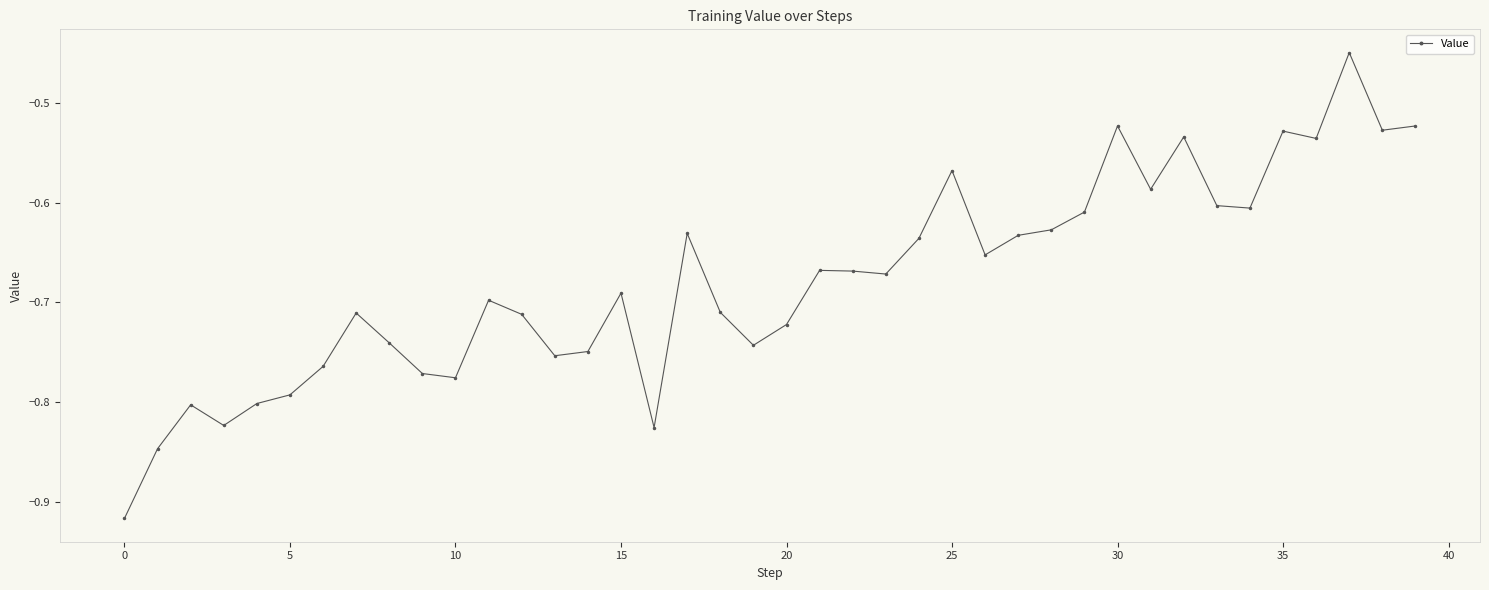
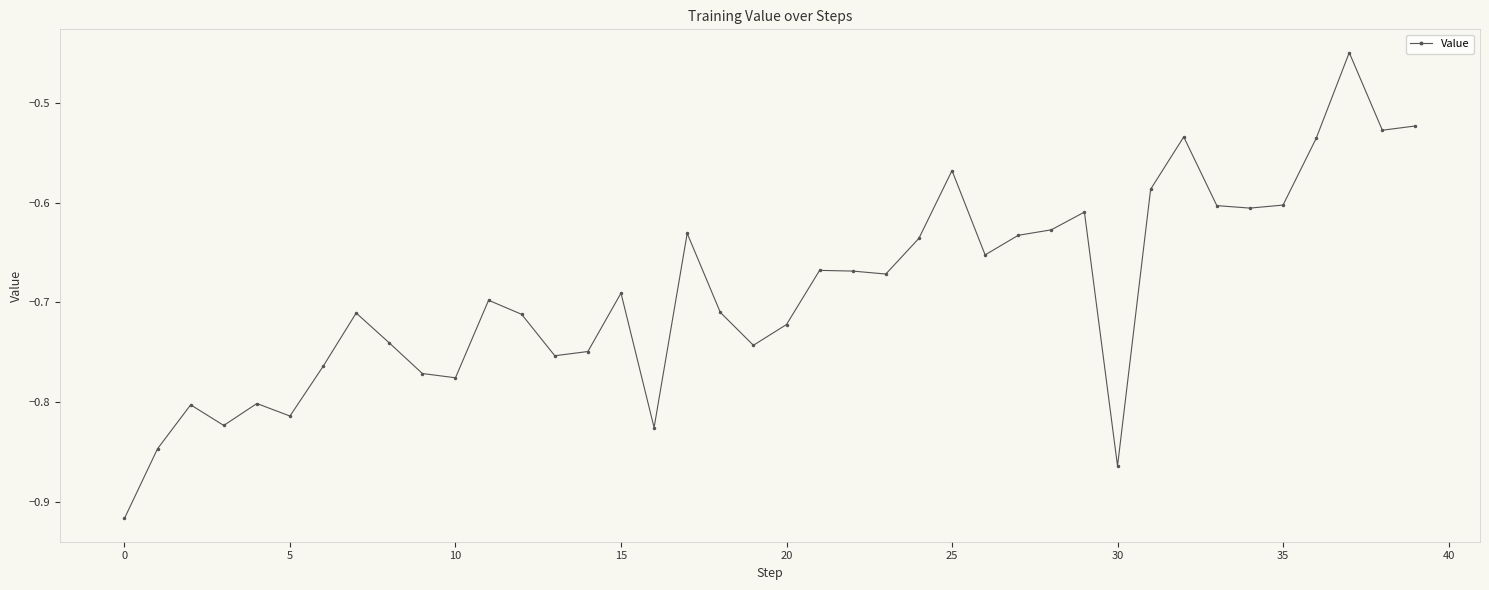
5: -0.79 -> -0.81
30: -0.52 -> -0.86
35: -0.53 -> -0.60
